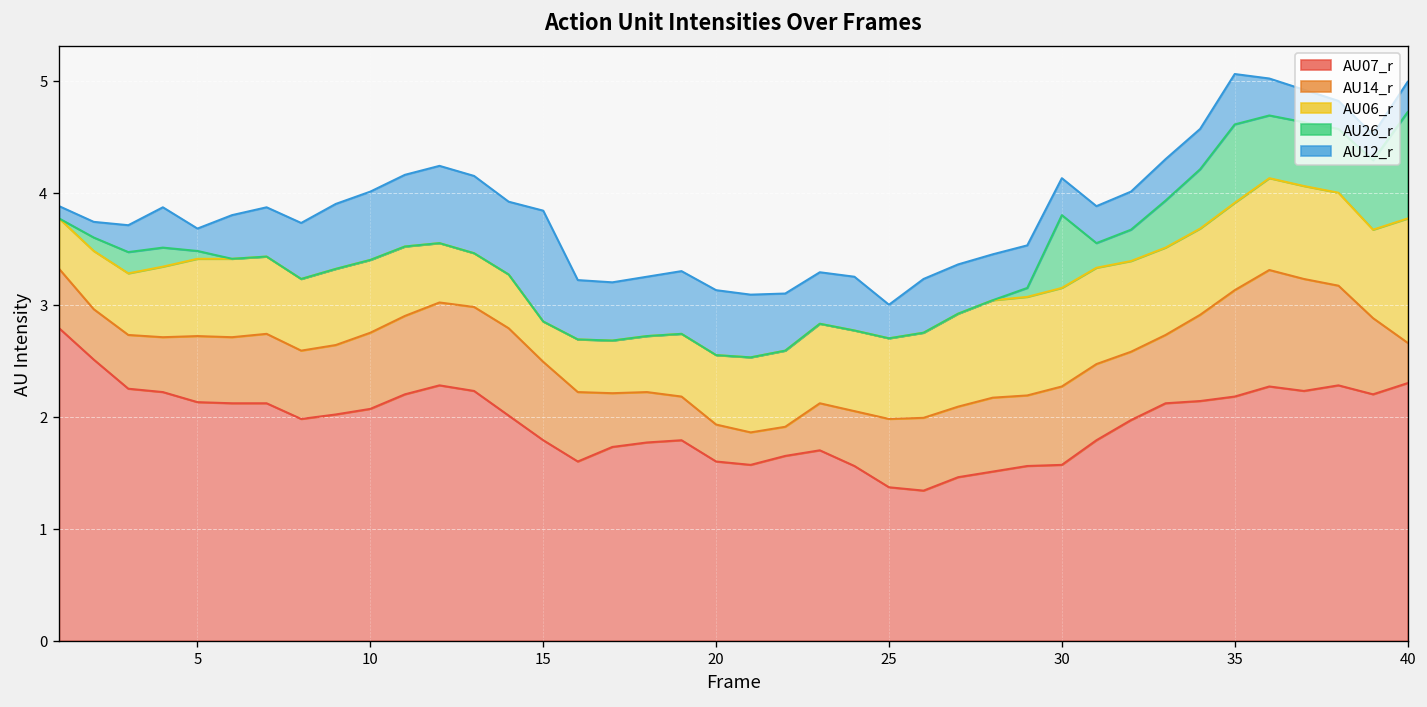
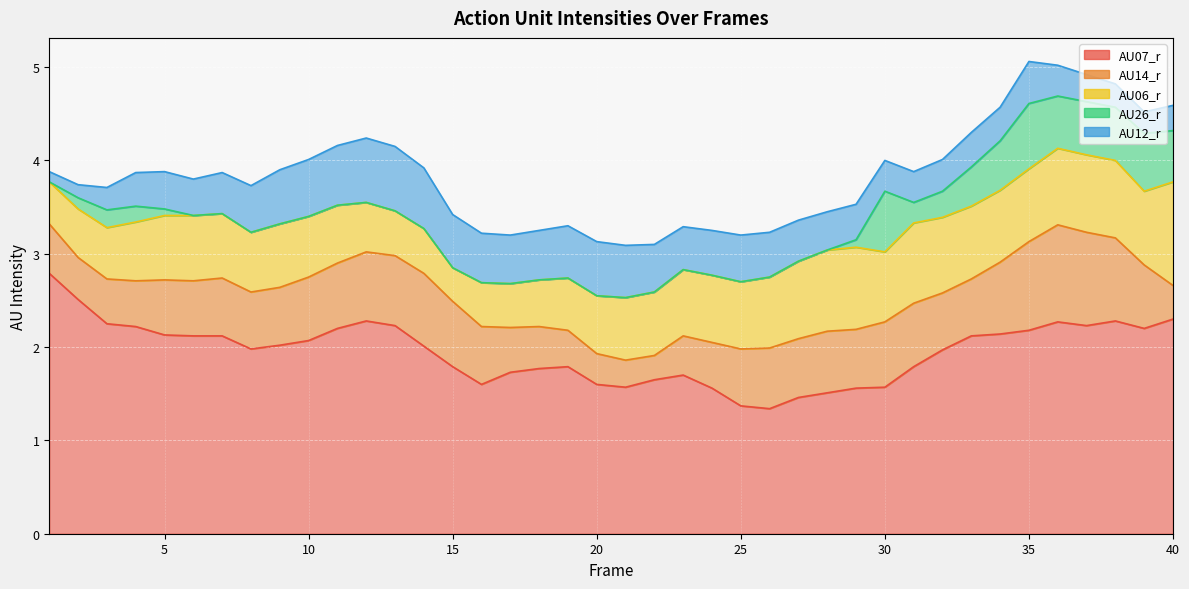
AU12_r, 5: 0.2 -> 0.4
AU12_r, 15: 1.0 -> 0.6
AU12_r, 25: 0.3 -> 0.5
AU06_r, 30: 0.9 -> 0.8
AU26_r, 40: 1.0 -> 0.5
